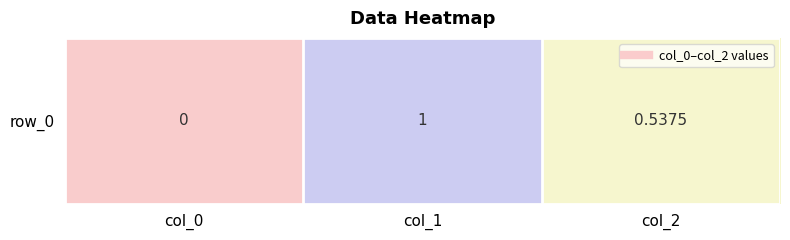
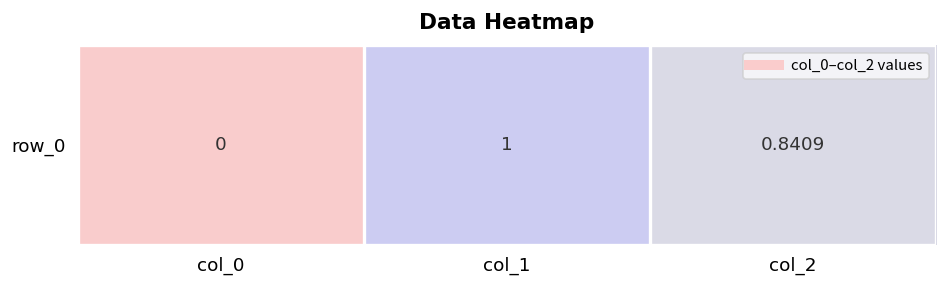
row_0, col_2: 0.5375 -> 0.8409
